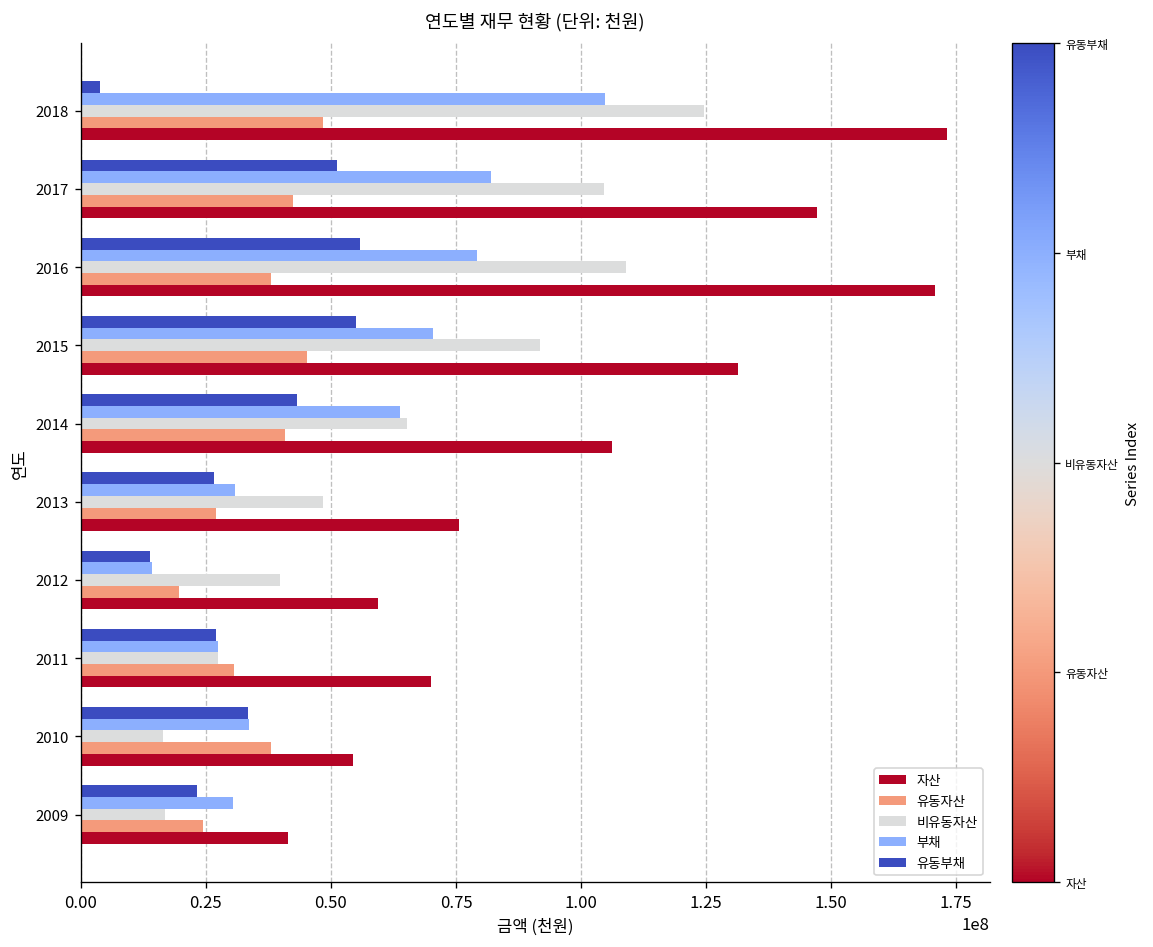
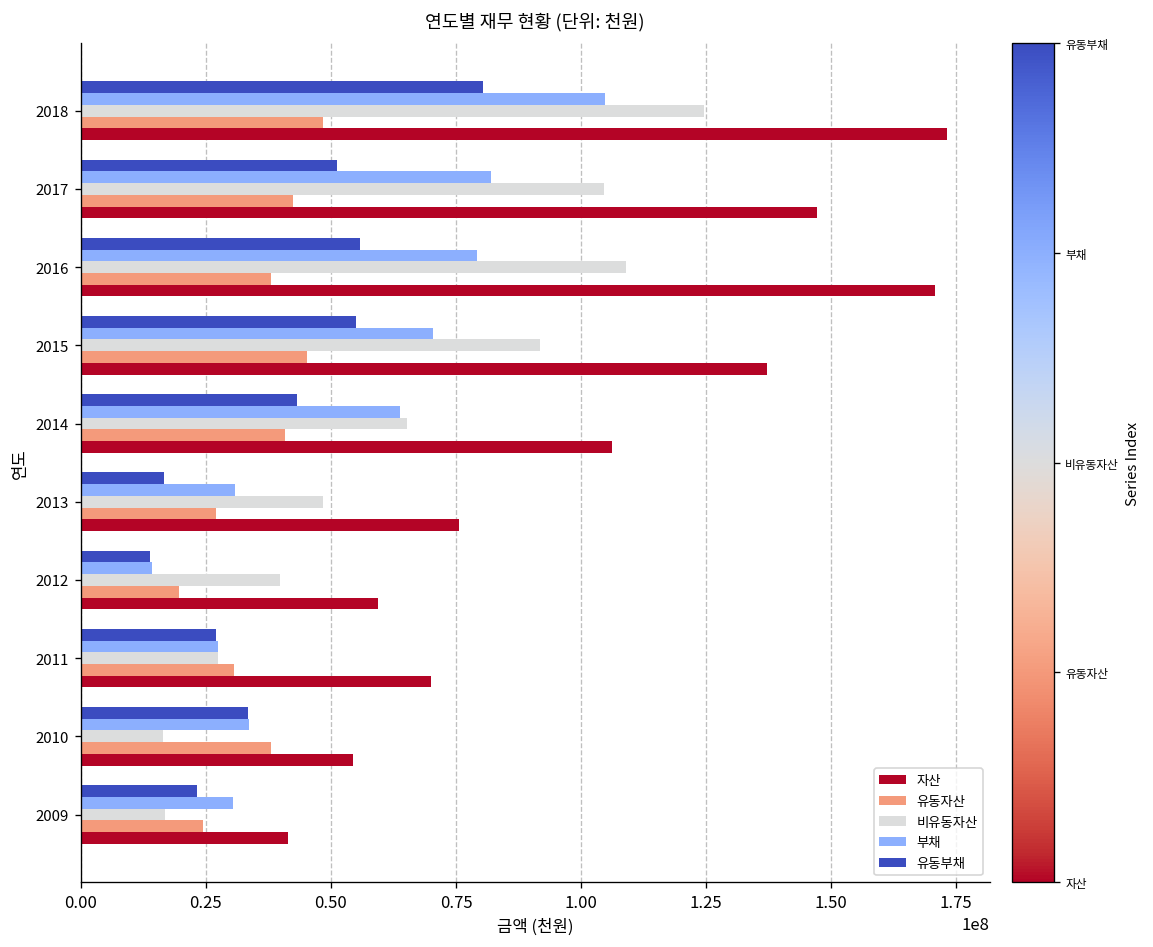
유동부채, 2018: 4000000 -> 80000000
자산, 2015: 131000000 -> 137000000
유동부채, 2013: 27000000 -> 17000000
